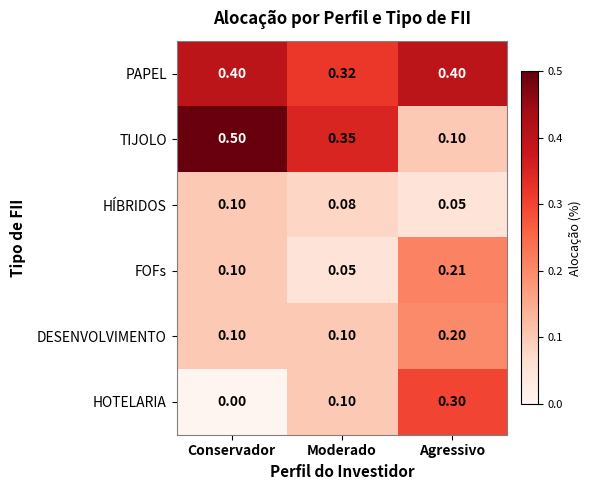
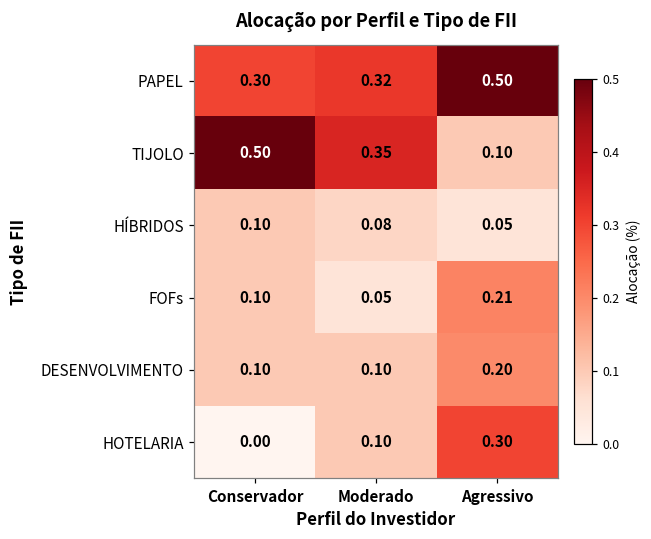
PAPEL, Conservador: 0.40 -> 0.30
PAPEL, Agressivo: 0.40 -> 0.50
